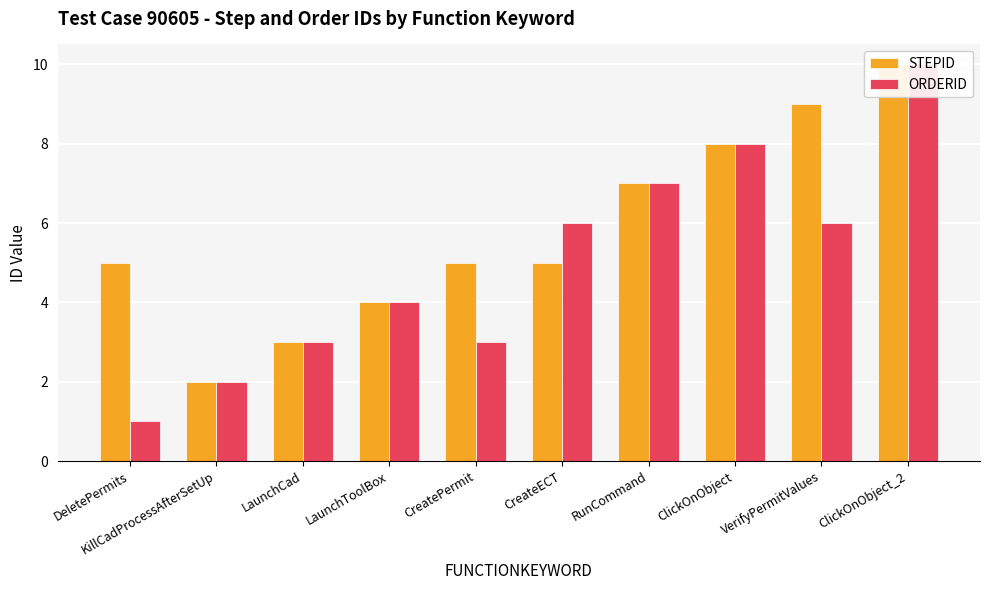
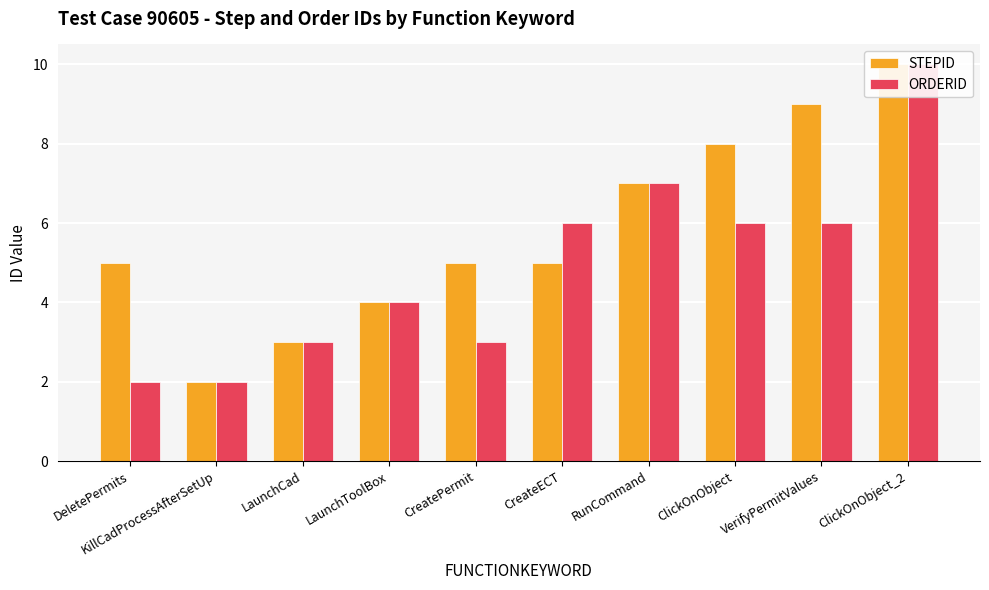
ORDERID, DeletePermits: 1 -> 2
ORDERID, ClickOnObject: 8 -> 6
